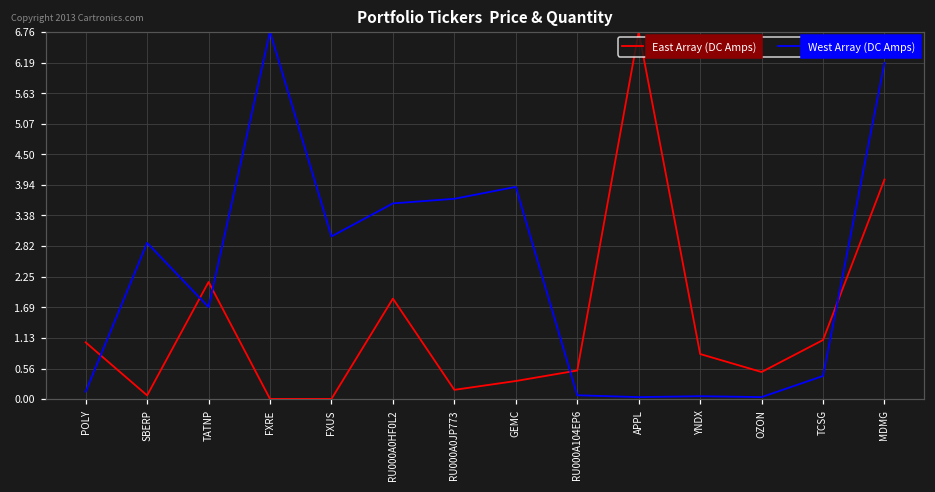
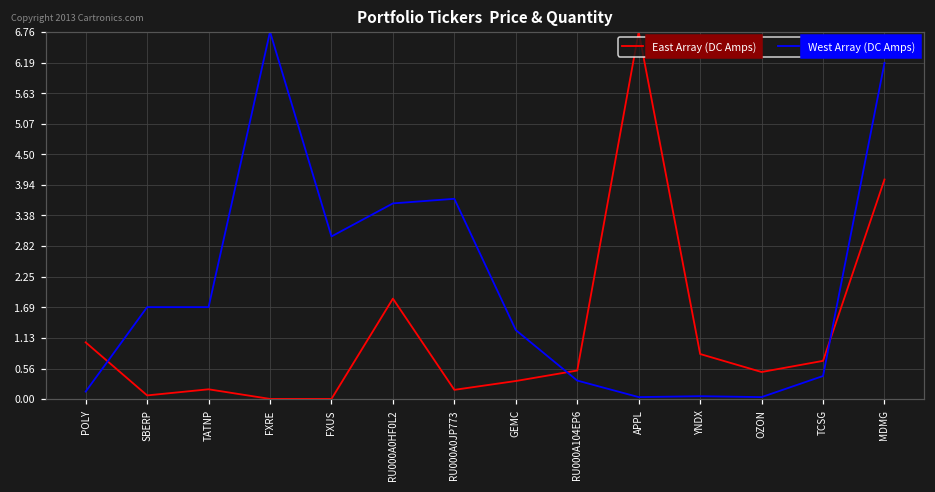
West Array (DC Amps), SBERP: 2.9 -> 1.7
East Array (DC Amps), TATNP: 2.2 -> 0.2
West Array (DC Amps), GEMC: 3.9 -> 1.3
West Array (DC Amps), RU000A104EP6: 0.1 -> 0.3
East Array (DC Amps), TCSG: 1.1 -> 0.7
